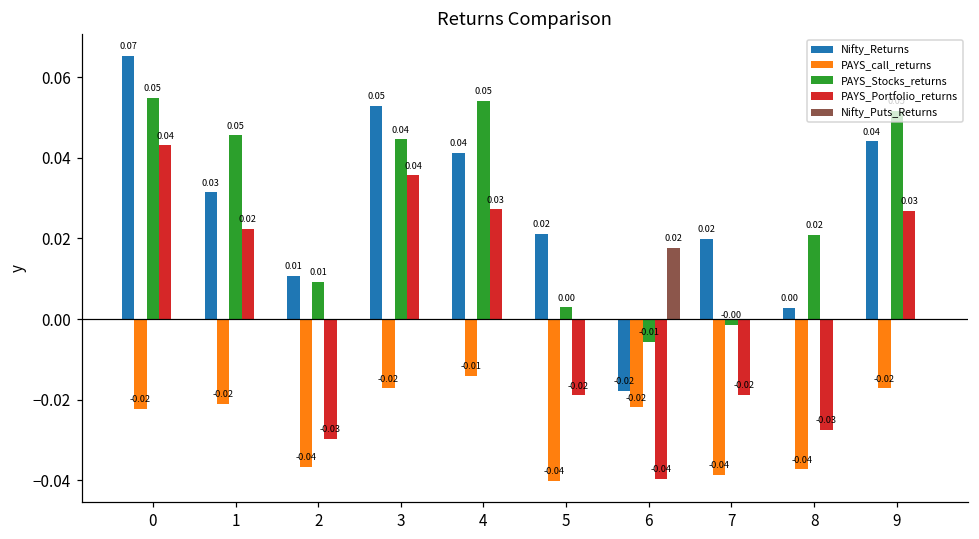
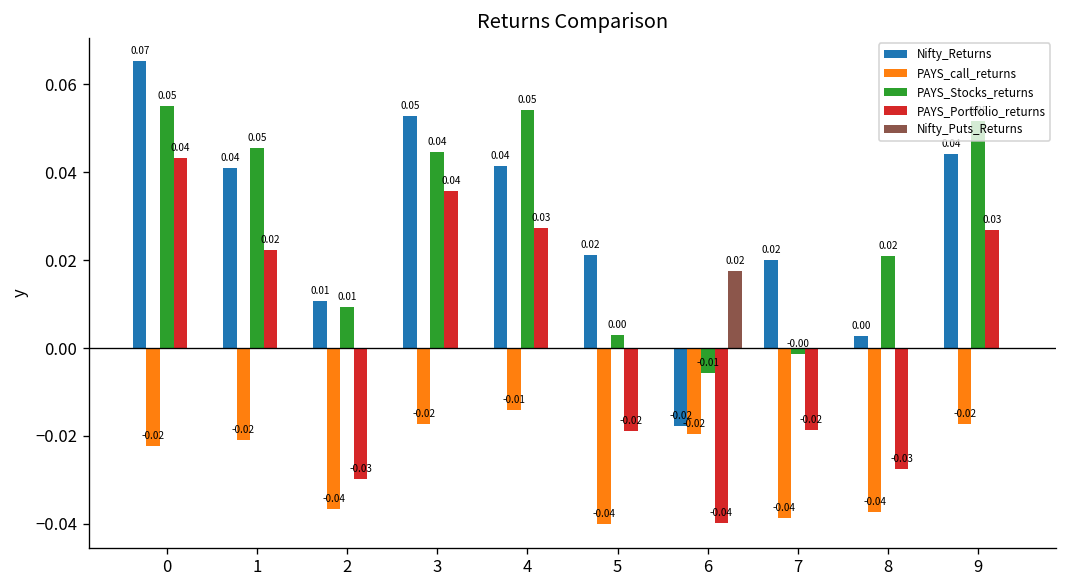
Nifty_Returns, 1: 0.03 -> 0.04
PAYS_call_returns, 6: -0.022 -> -0.020
